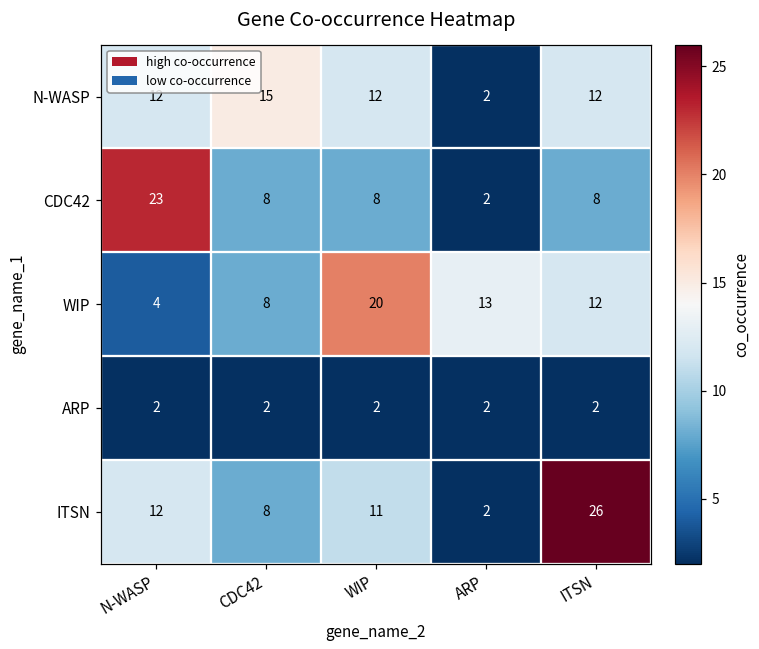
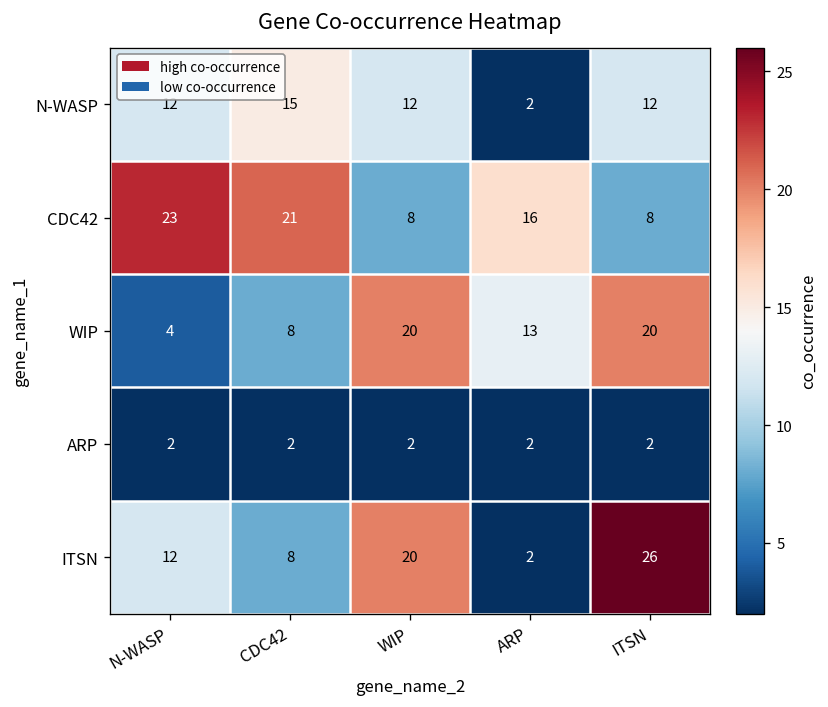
CDC42, CDC42: 8 -> 21
CDC42, ARP: 2 -> 16
WIP, ITSN: 12 -> 20
ITSN, WIP: 11 -> 20
